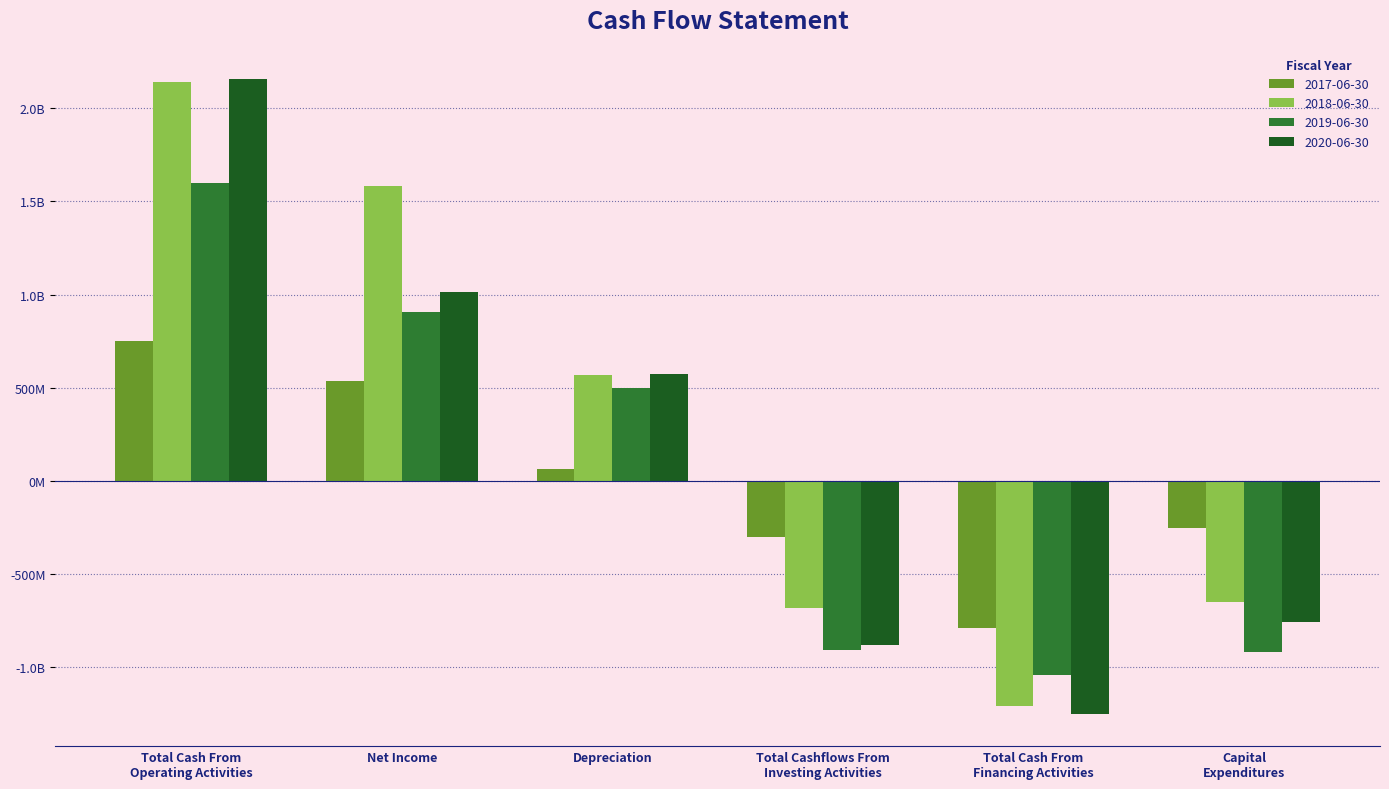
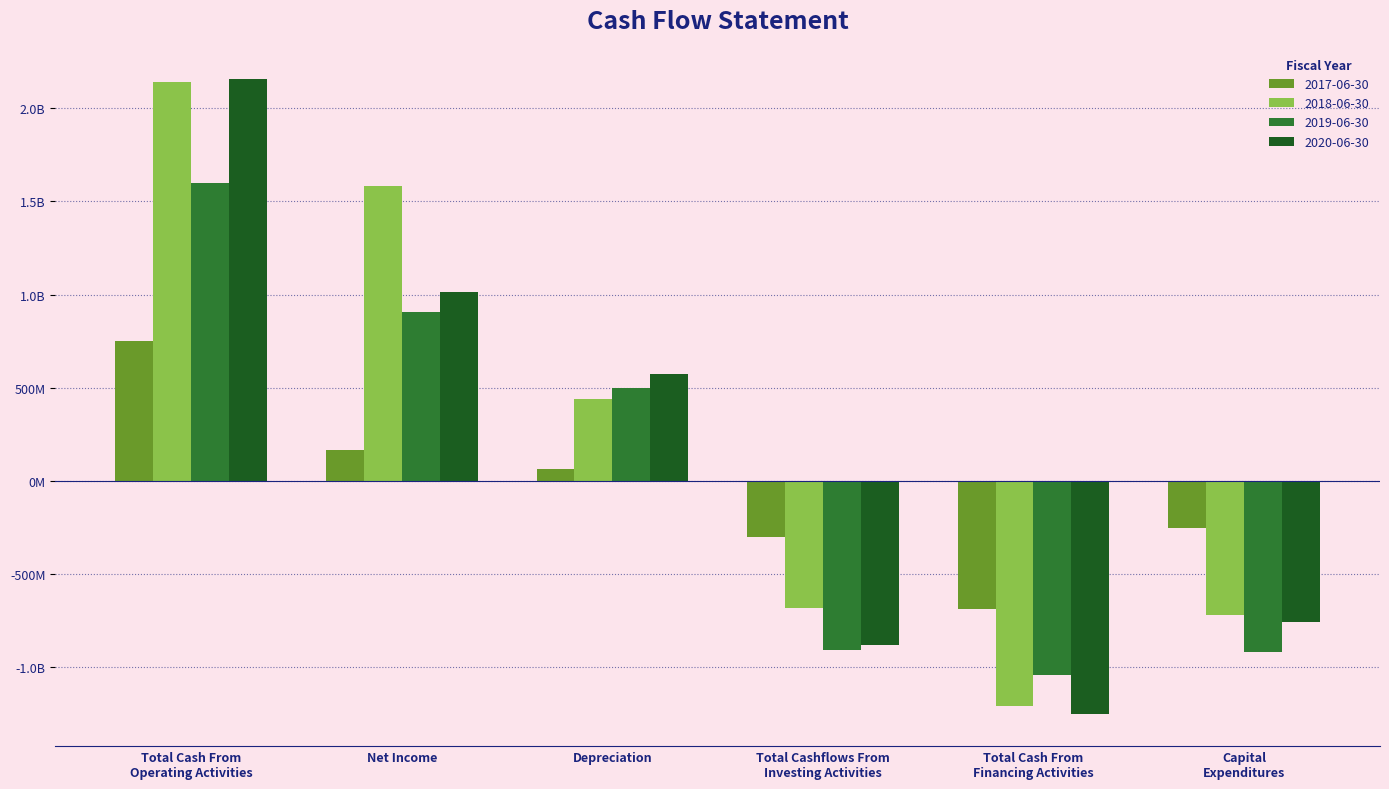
2017-06-30, Net Income: 540000000 -> 170000000
2018-06-30, Depreciation: 570000000 -> 440000000
2017-06-30, Total Cash From Financing Activities: -790000000 -> -690000000
2018-06-30, Capital Expenditures: -650000000 -> -720000000
